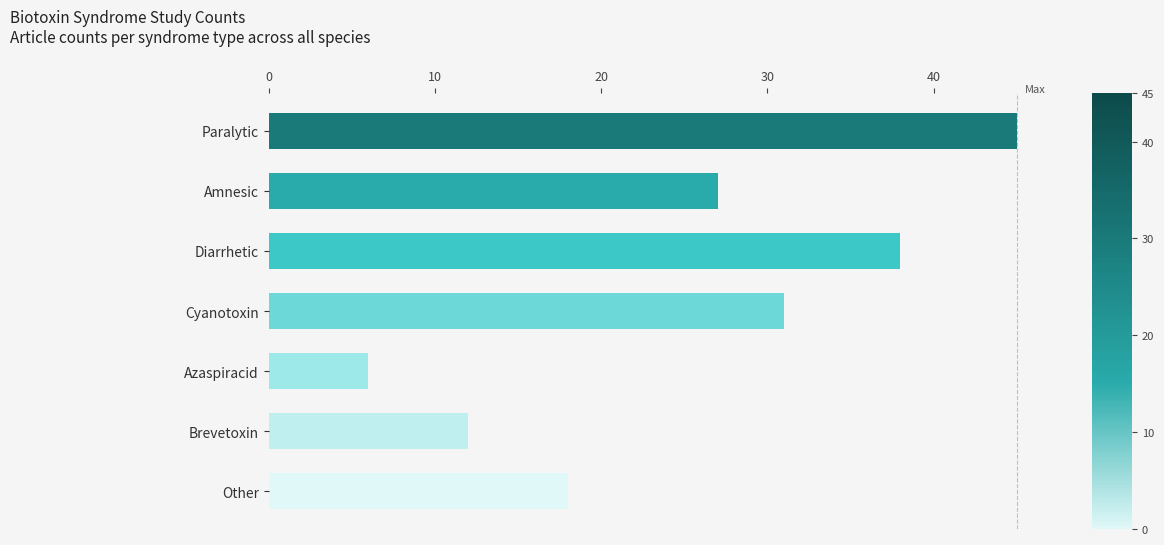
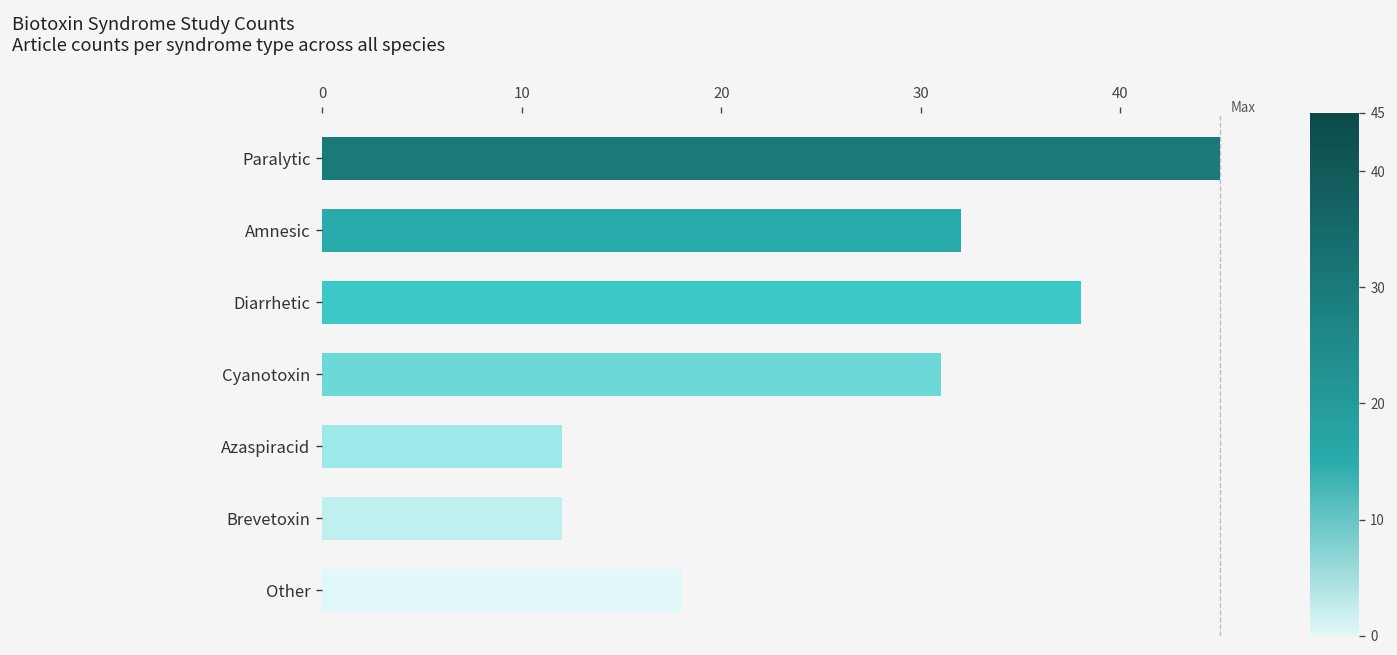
Amnesic: 27 -> 32
Azaspiracid: 6 -> 12
